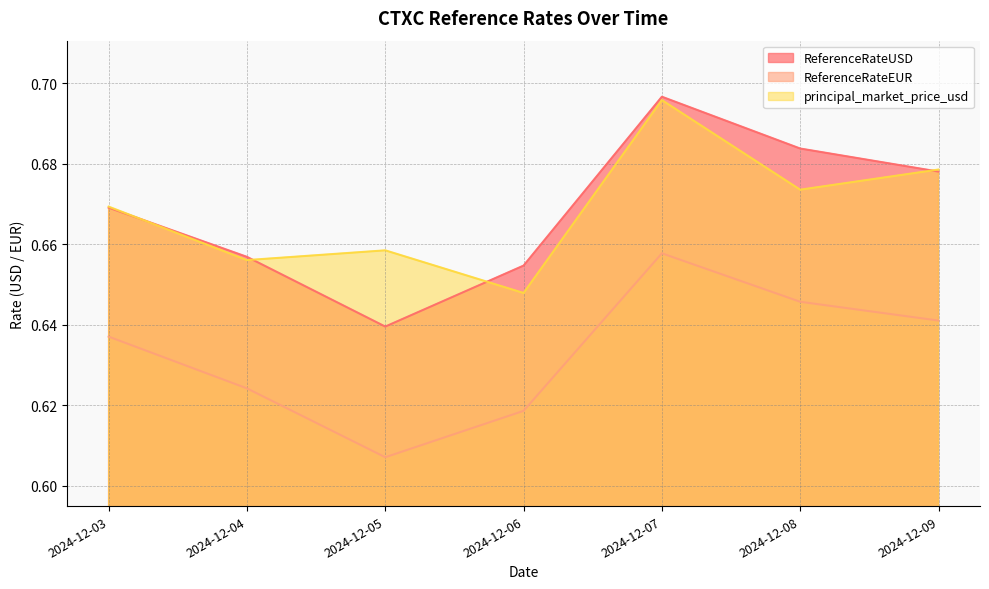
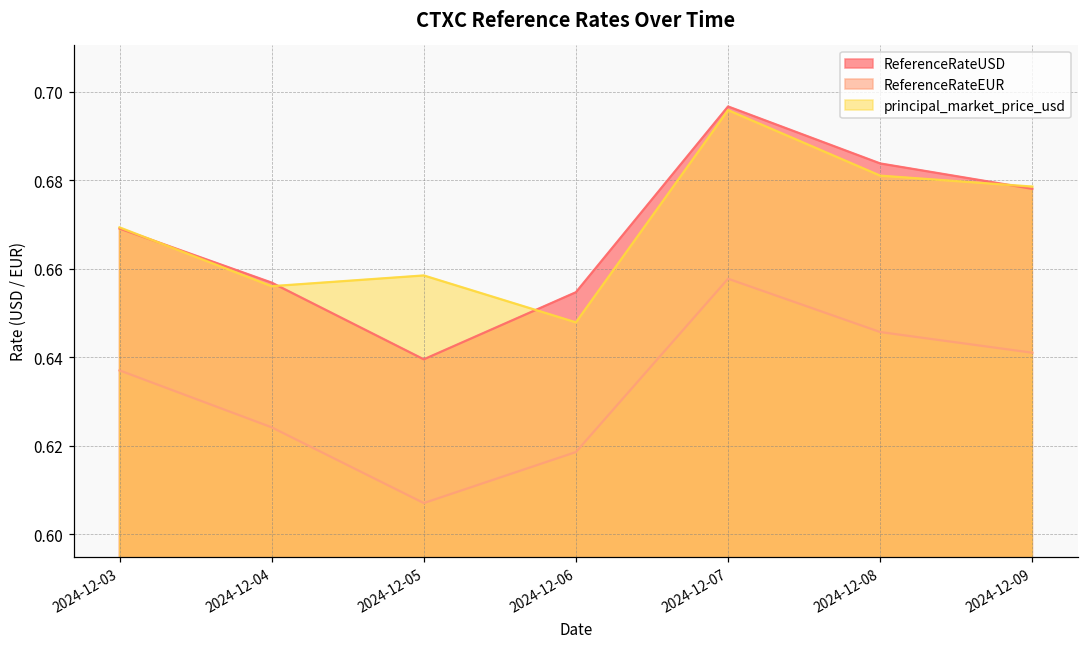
principal_market_price_usd, 2024-12-08: 0.674 -> 0.681
